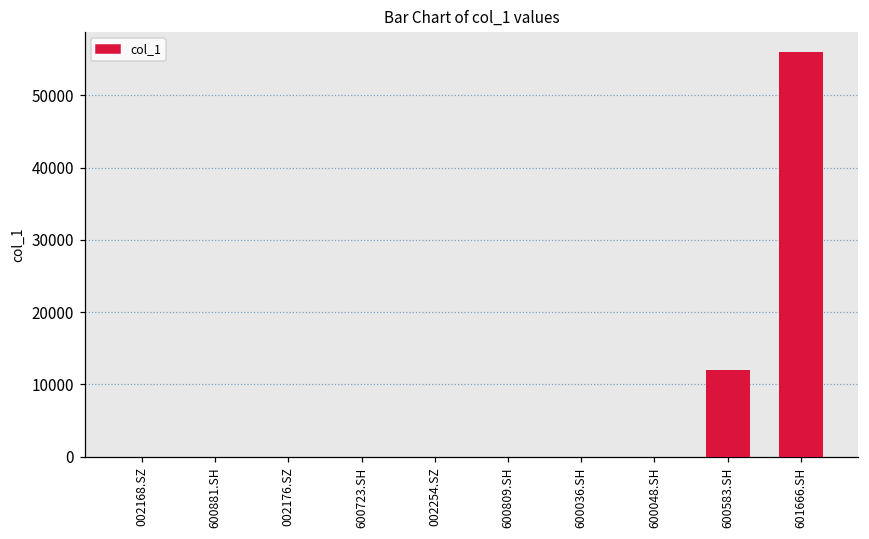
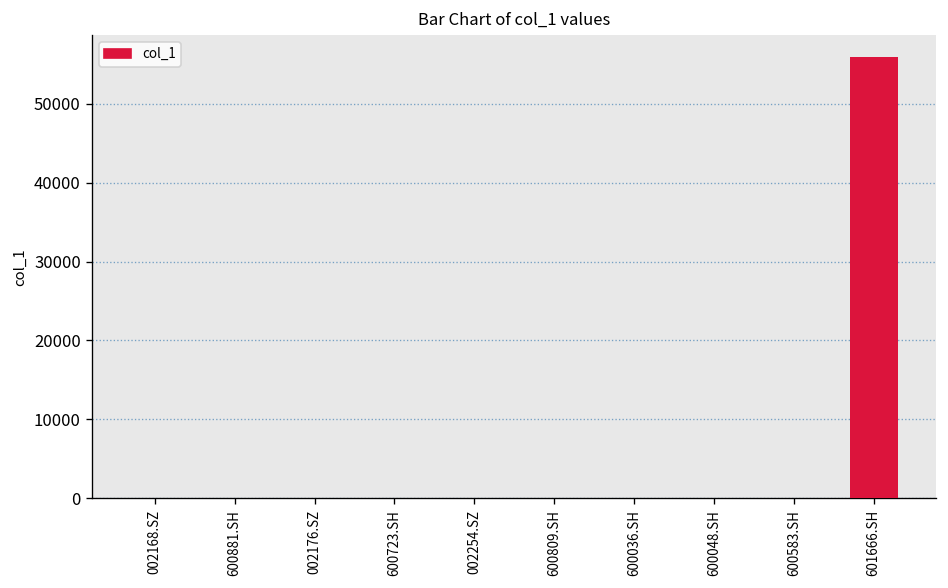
600583.SH: 12000 -> 0
